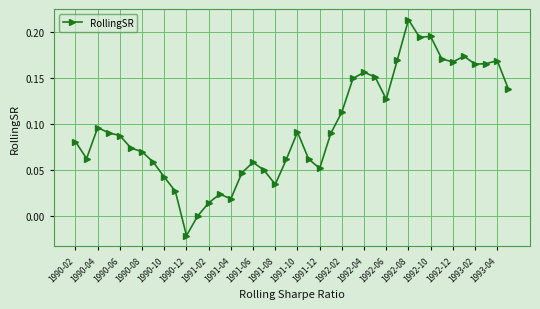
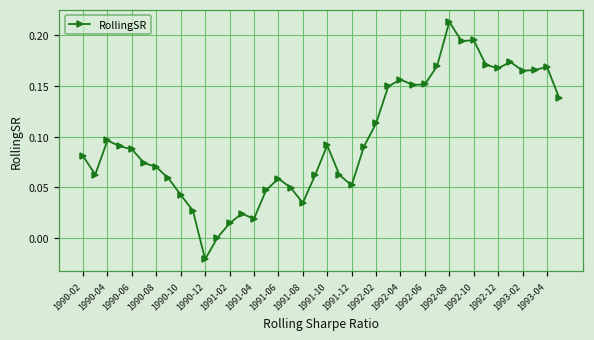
1992-06: 0.13 -> 0.15
